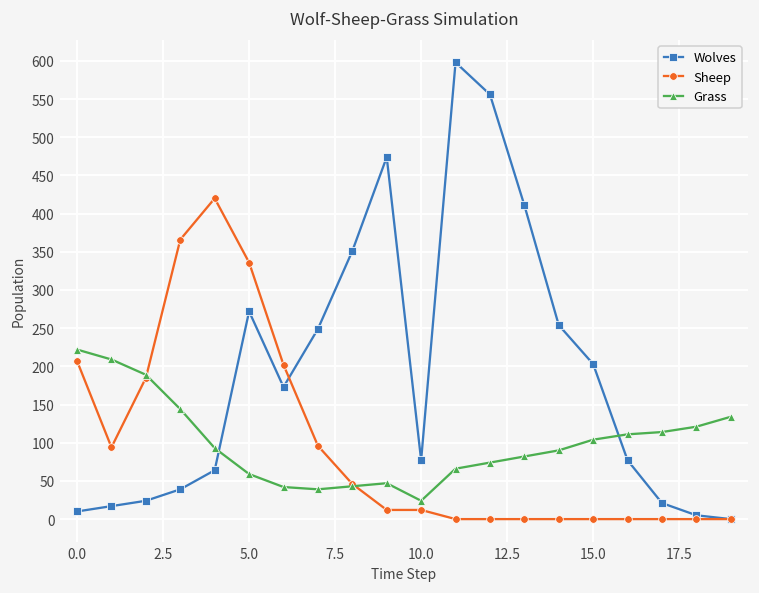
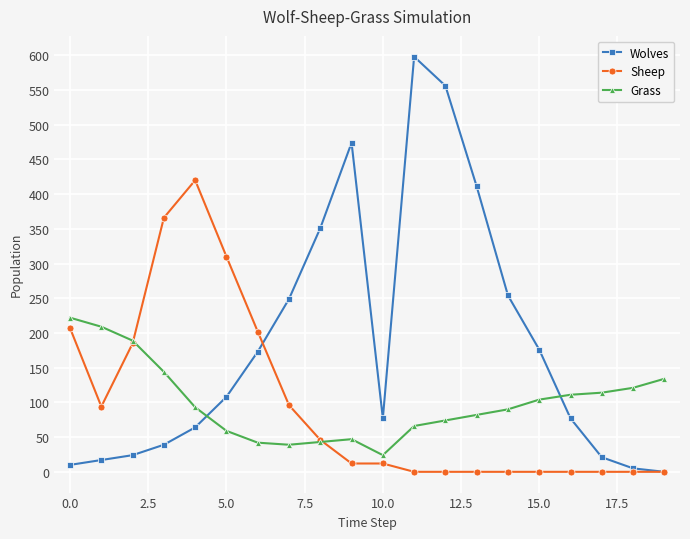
Wolves, 5.0: 270 -> 110
Sheep, 5.0: 340 -> 310
Wolves, 15.0: 200 -> 180
